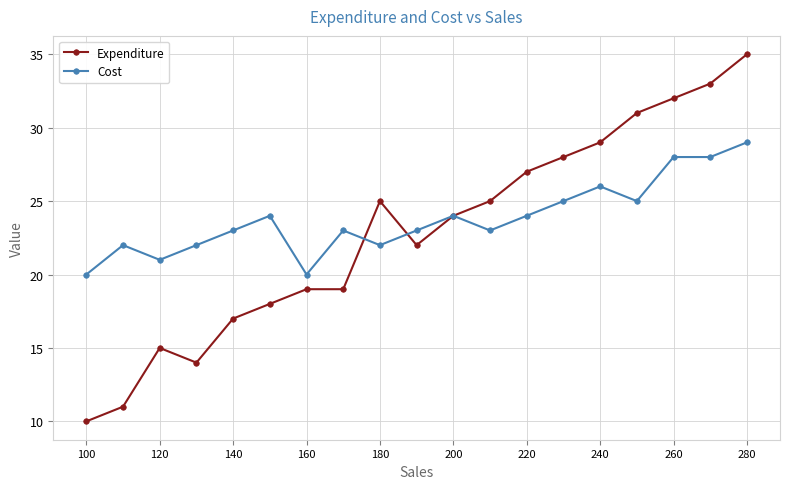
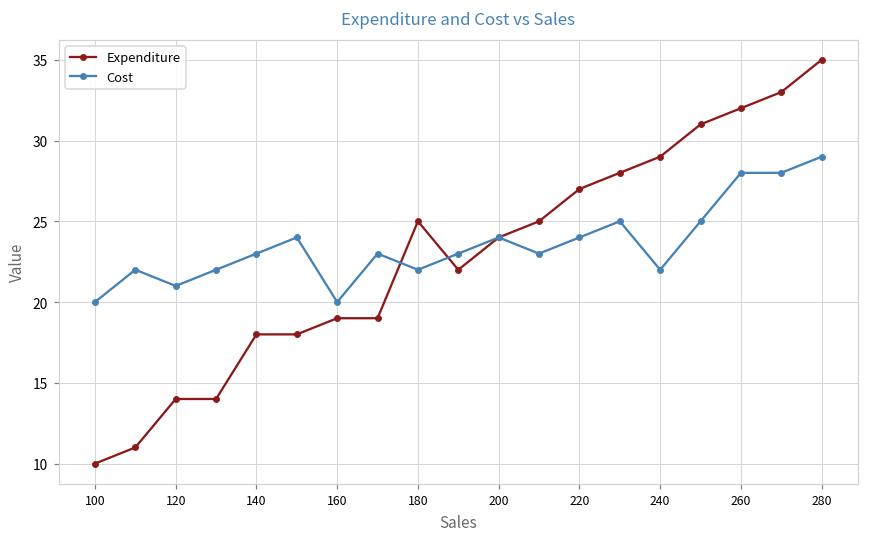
Expenditure, 120: 15 -> 14
Expenditure, 140: 17 -> 18
Cost, 240: 26 -> 22
